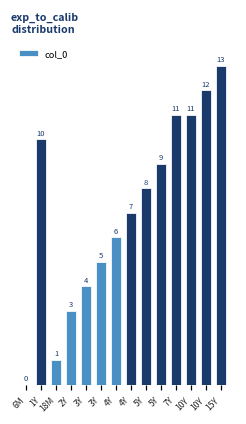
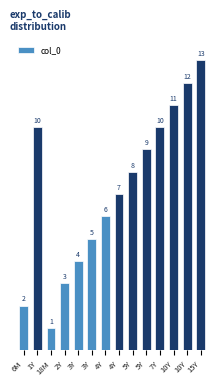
6M: 0 -> 2
7Y: 11 -> 10
